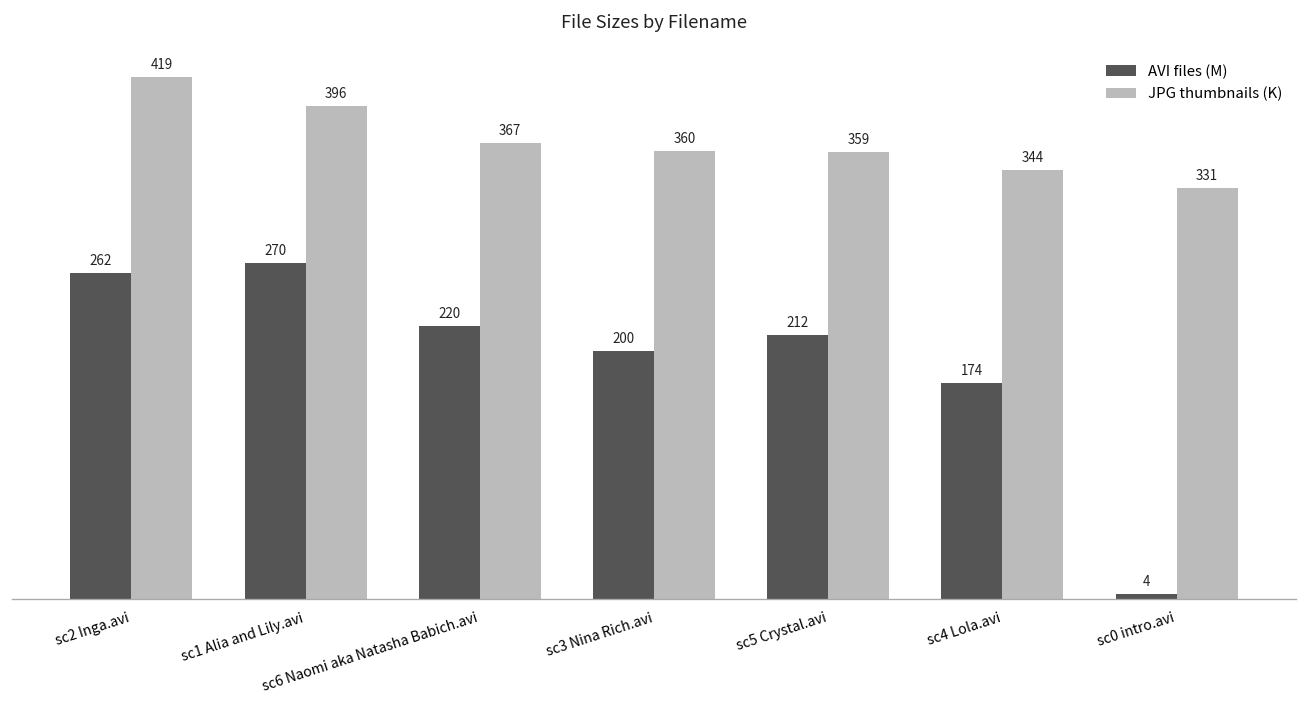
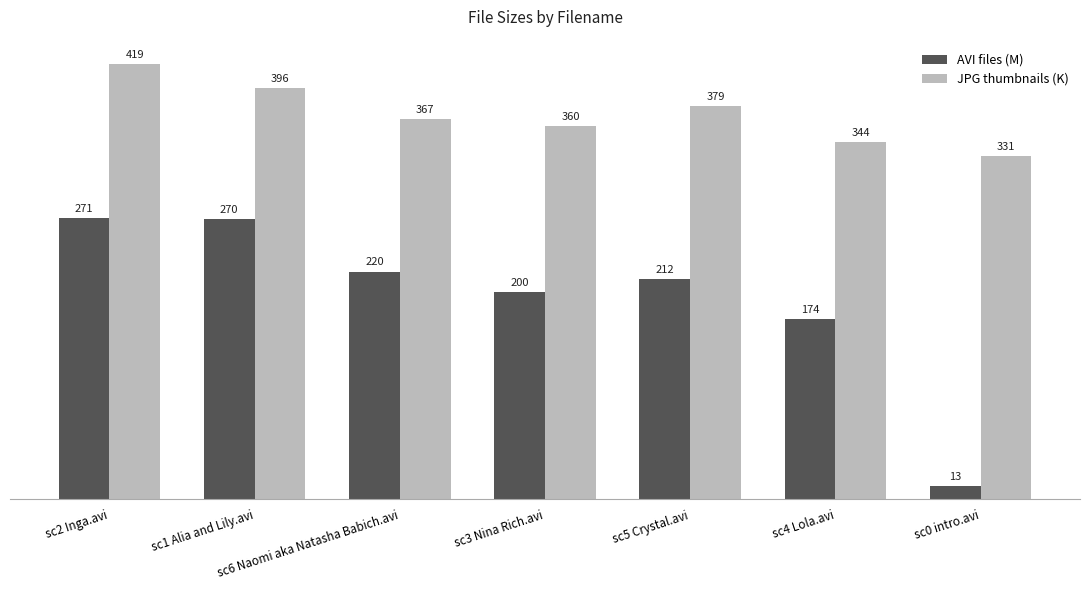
AVI files (M), sc2 Inga.avi: 262 -> 271
JPG thumbnails (K), sc5 Crystal.avi: 359 -> 379
AVI files (M), sc0 intro.avi: 4 -> 13
